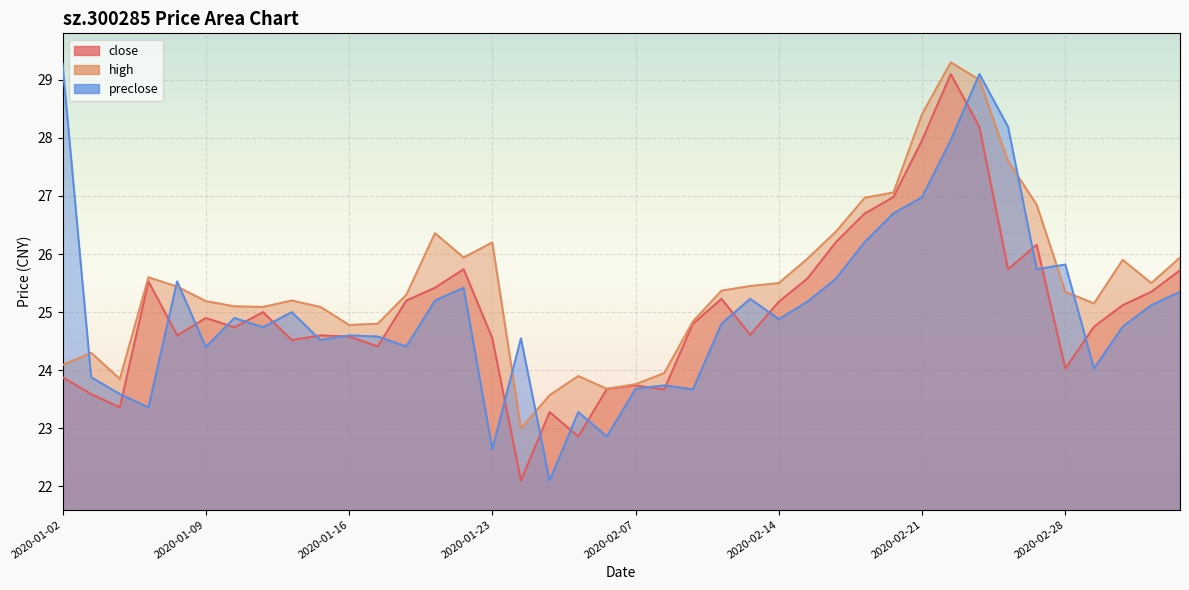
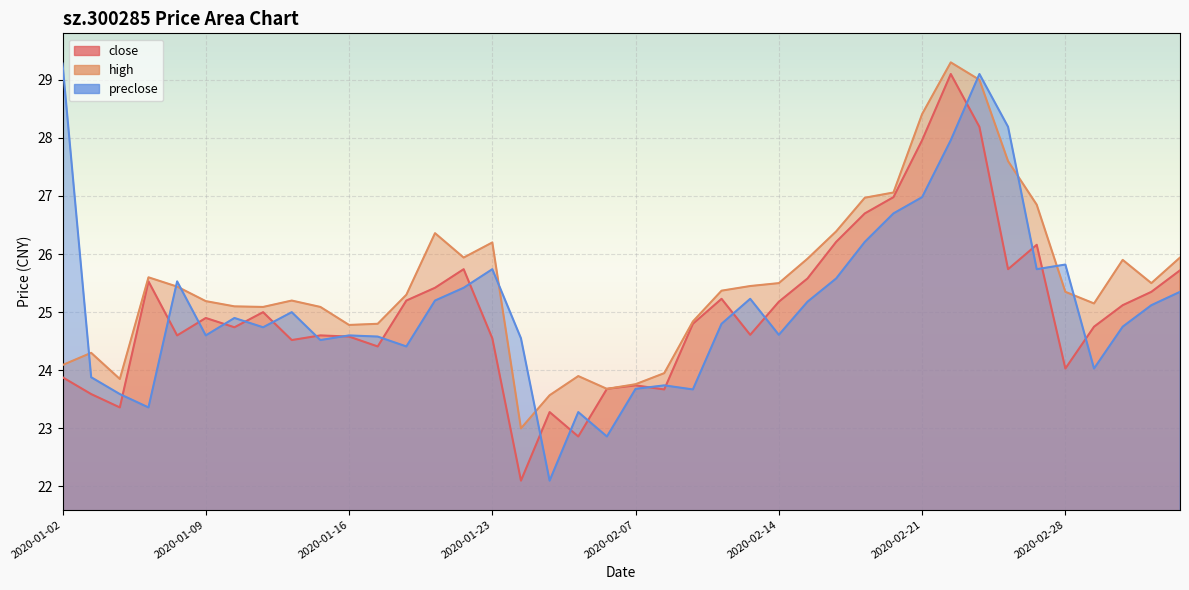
preclose, 2020-01-09: 24.4 -> 24.6
preclose, 2020-01-23: 22.6 -> 25.7
preclose, 2020-02-14: 24.9 -> 24.6
